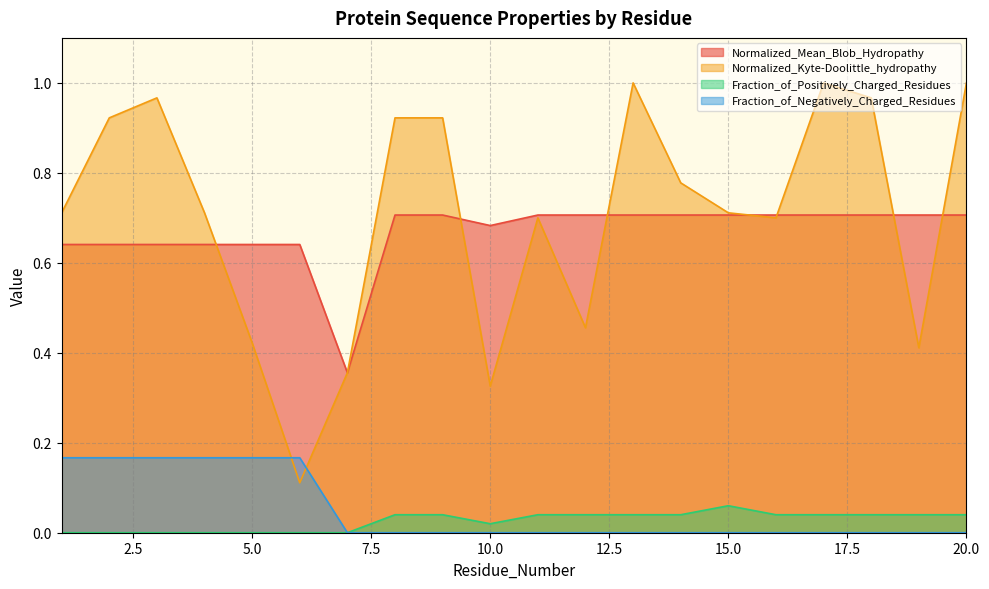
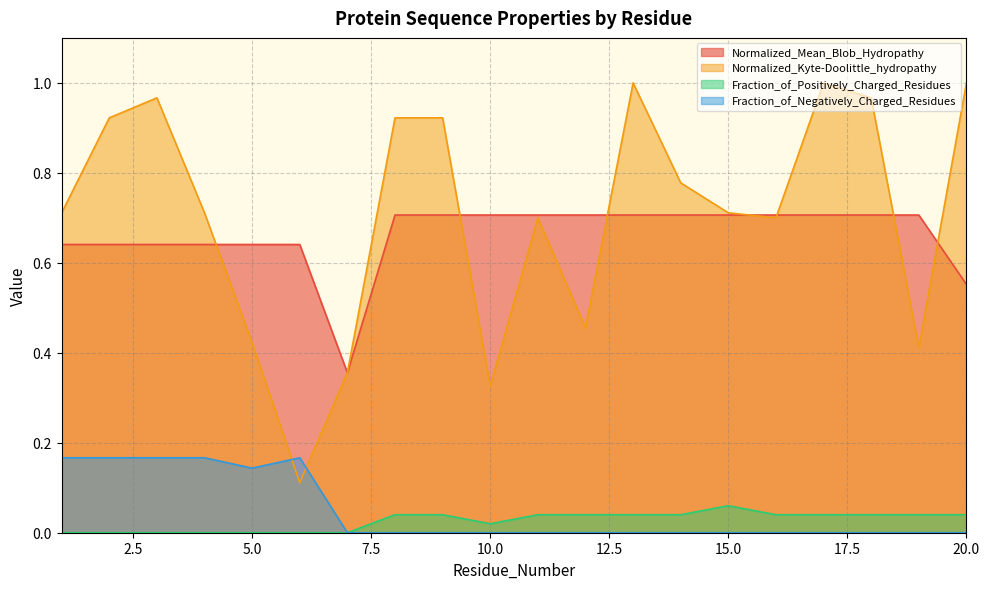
Fraction_of_Negatively_Charged_Residues, 5.0: 0.17 -> 0.14
Normalized_Mean_Blob_Hydropathy, 10.0: 0.68 -> 0.71
Normalized_Mean_Blob_Hydropathy, 20.0: 0.71 -> 0.55
